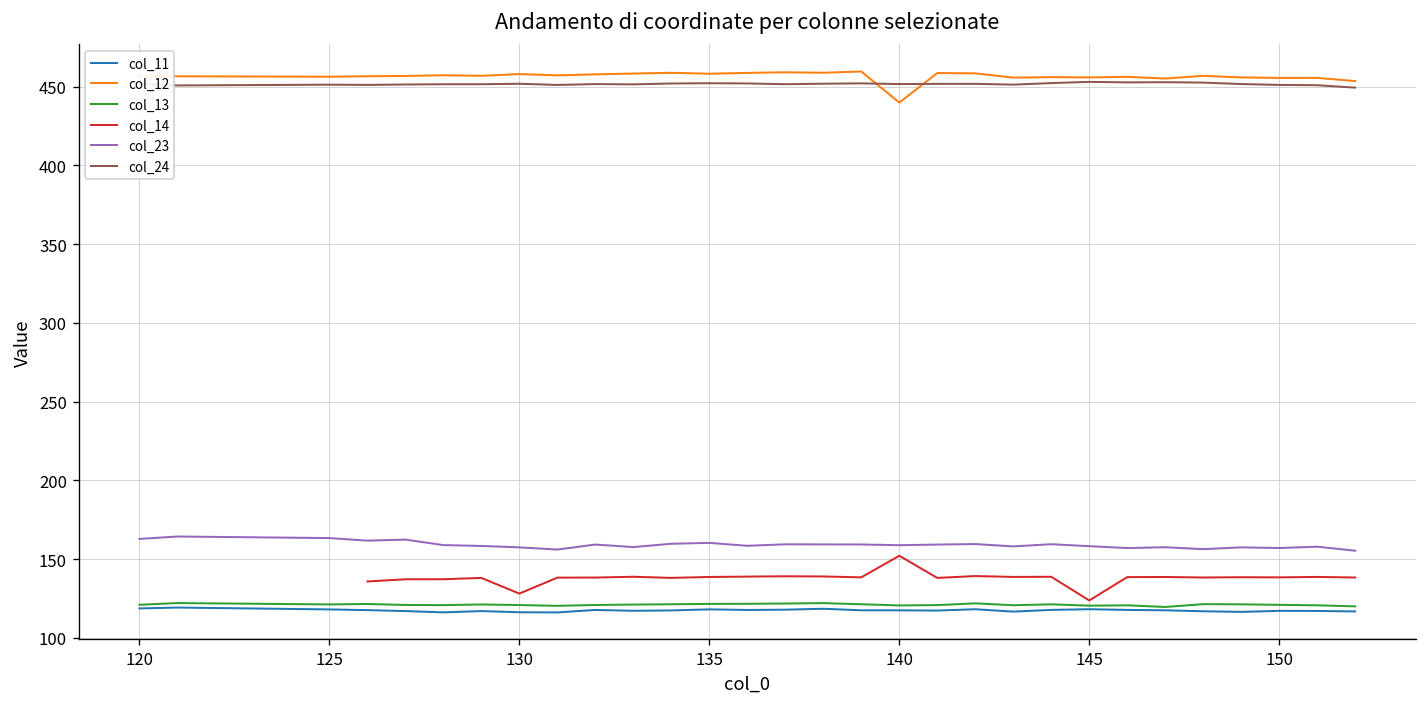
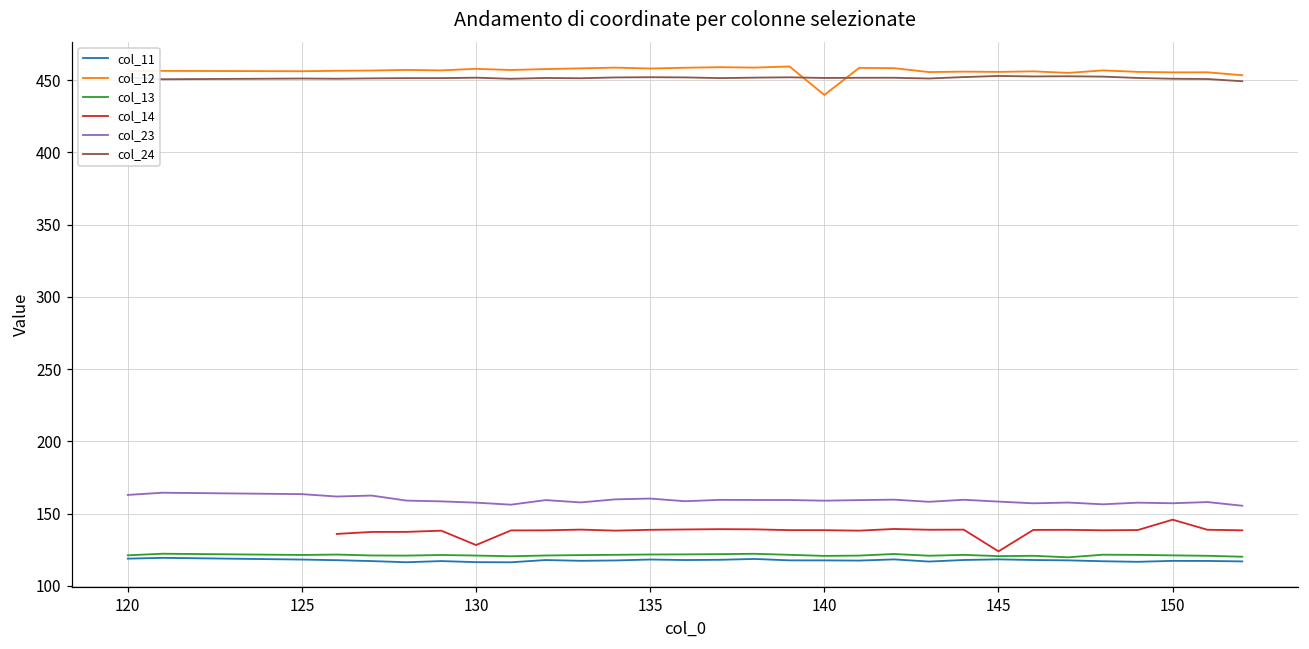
col_14, 140: 152 -> 138
col_14, 150: 138 -> 146
